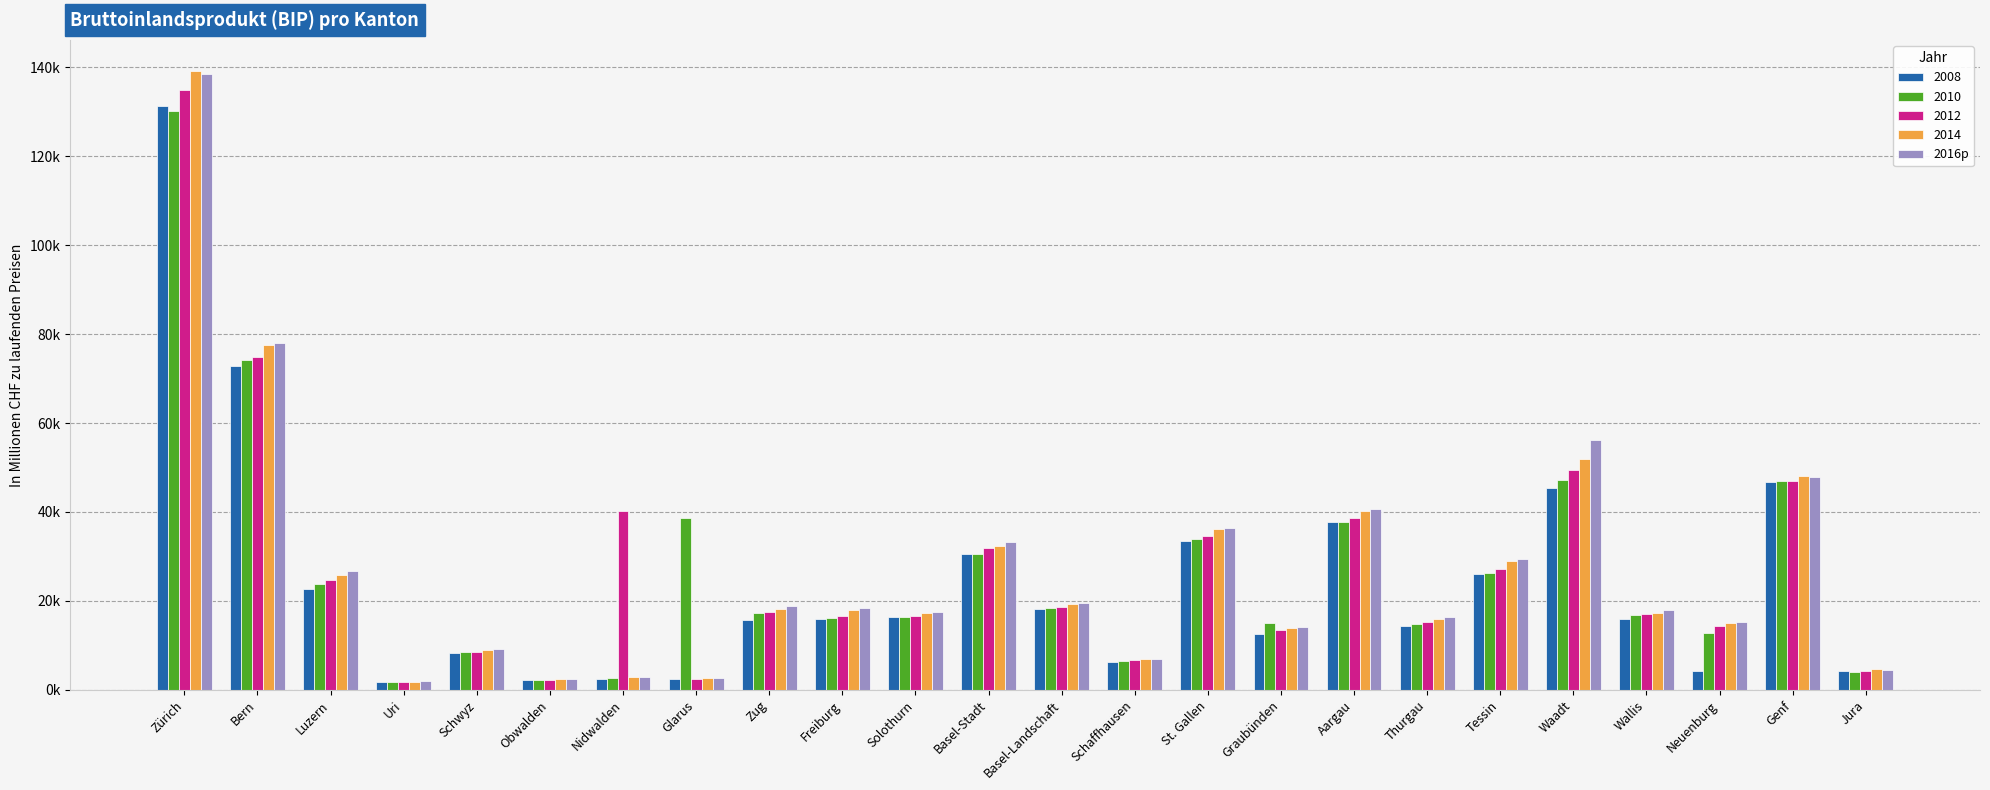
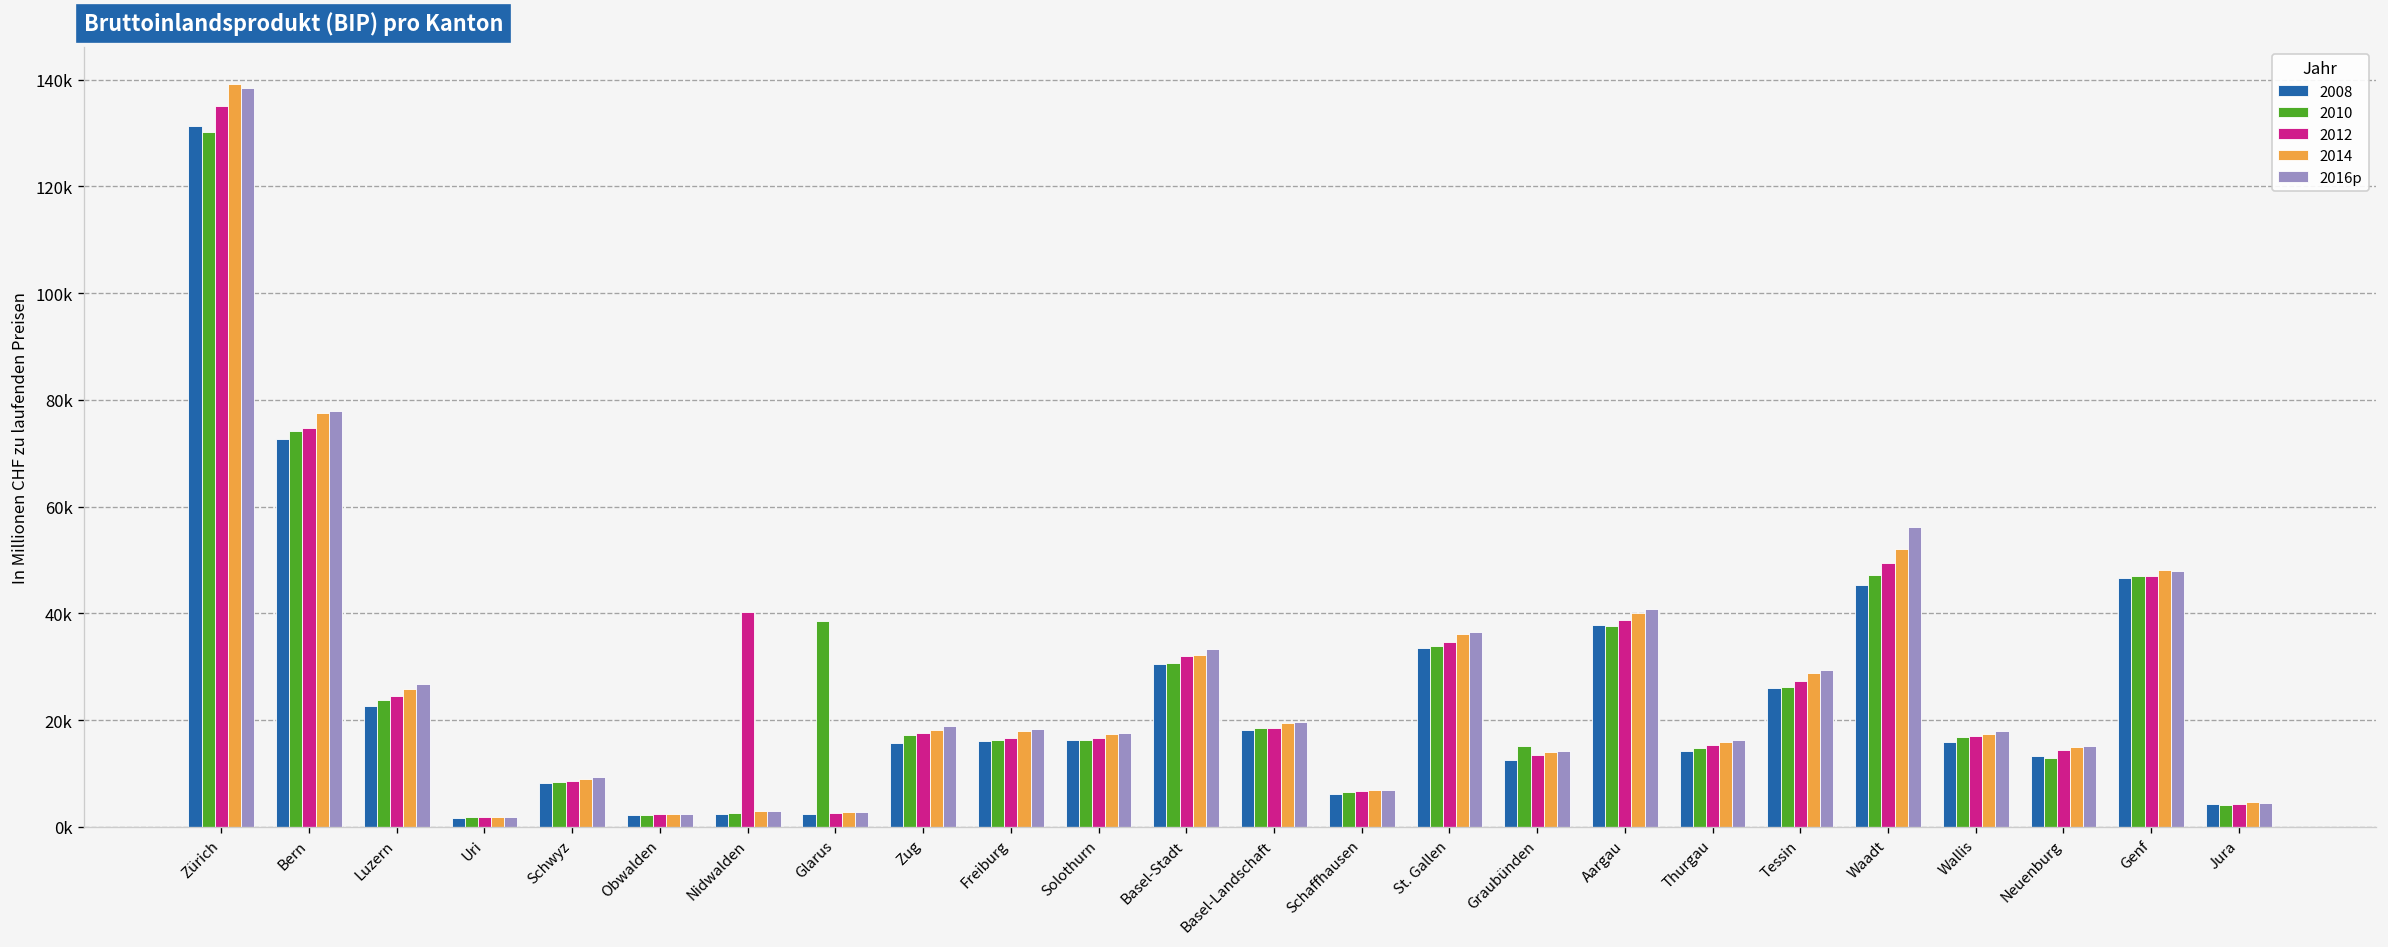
2008, Neuenburg: 4000 -> 13000
